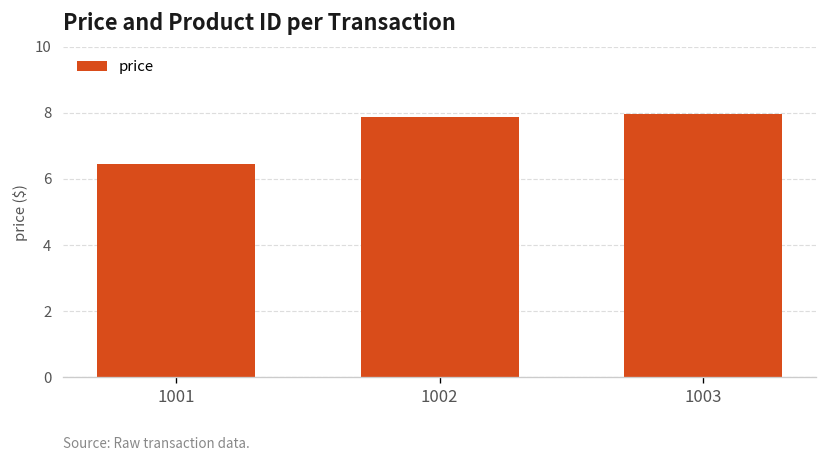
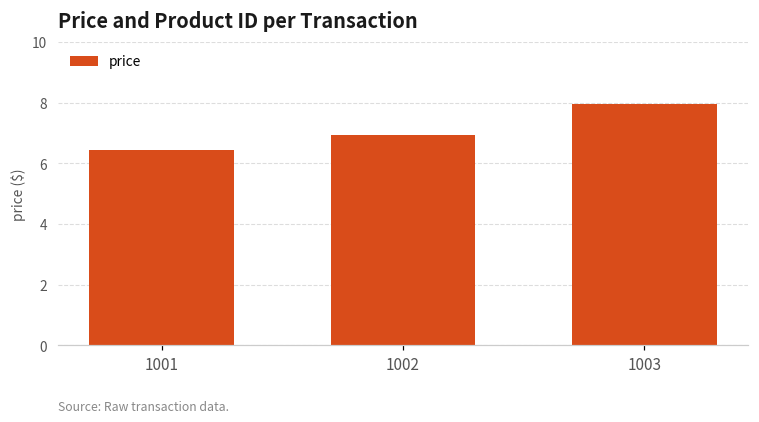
1002: 7.9 -> 7.0
